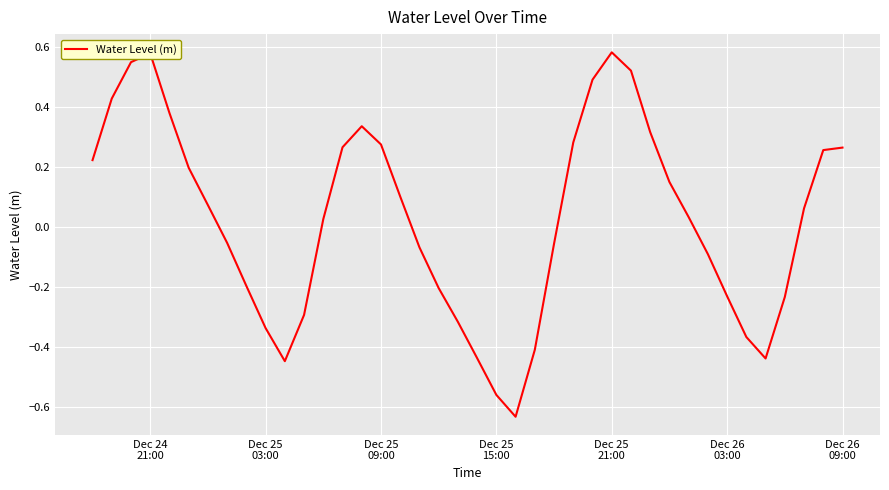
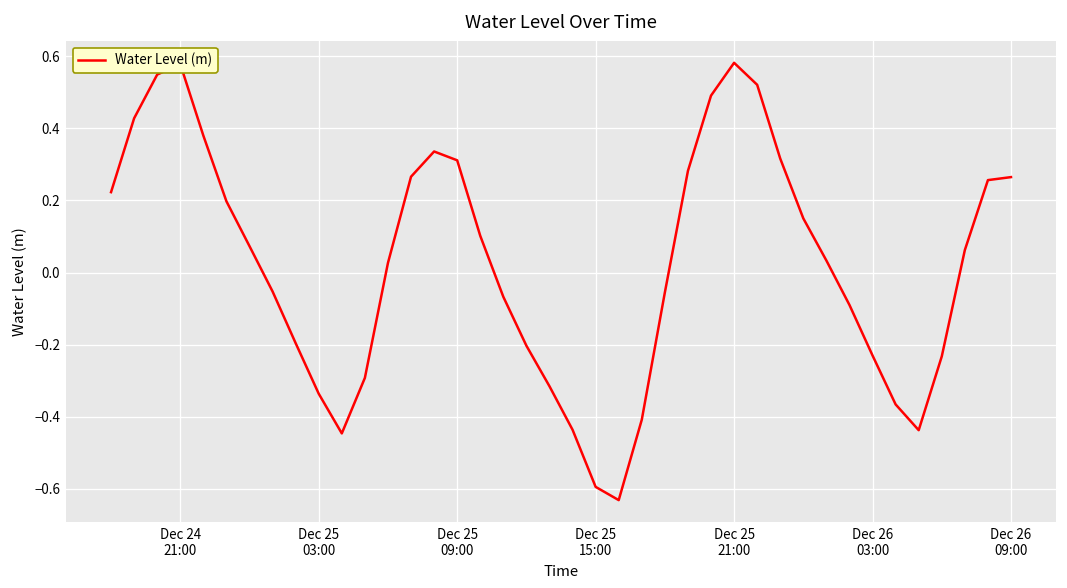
Dec 25 09:00: 0.27 -> 0.31
Dec 25 15:00: -0.56 -> -0.59
